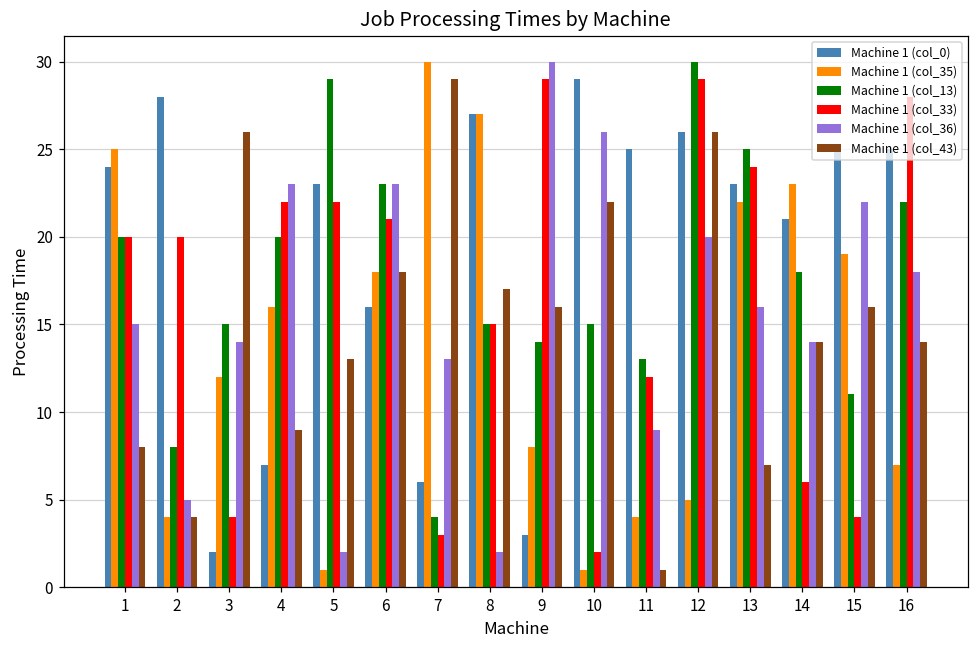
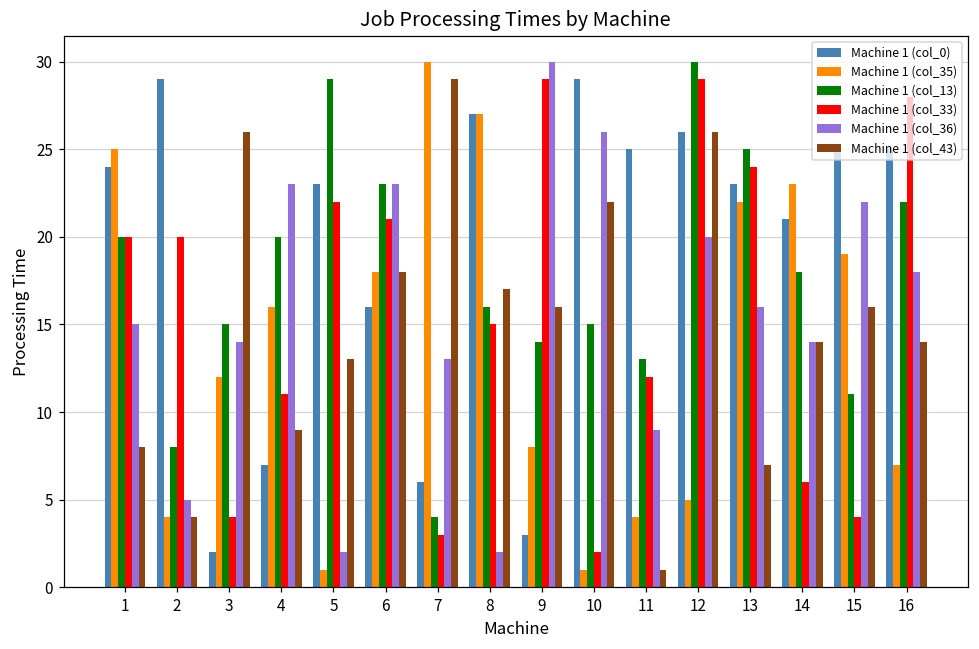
Machine 1 (col_0), 2: 28 -> 29
Machine 1 (col_33), 4: 22 -> 11
Machine 1 (col_13), 8: 15 -> 16
